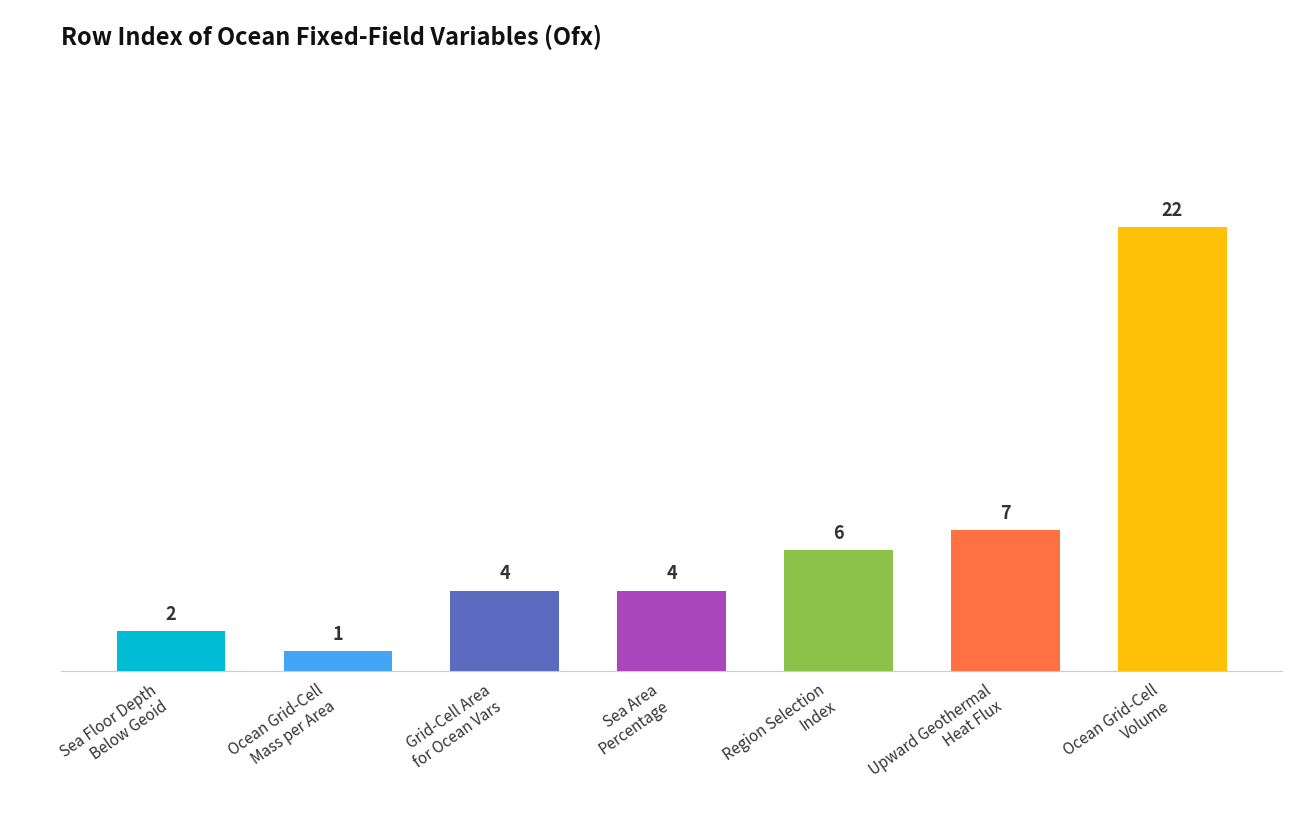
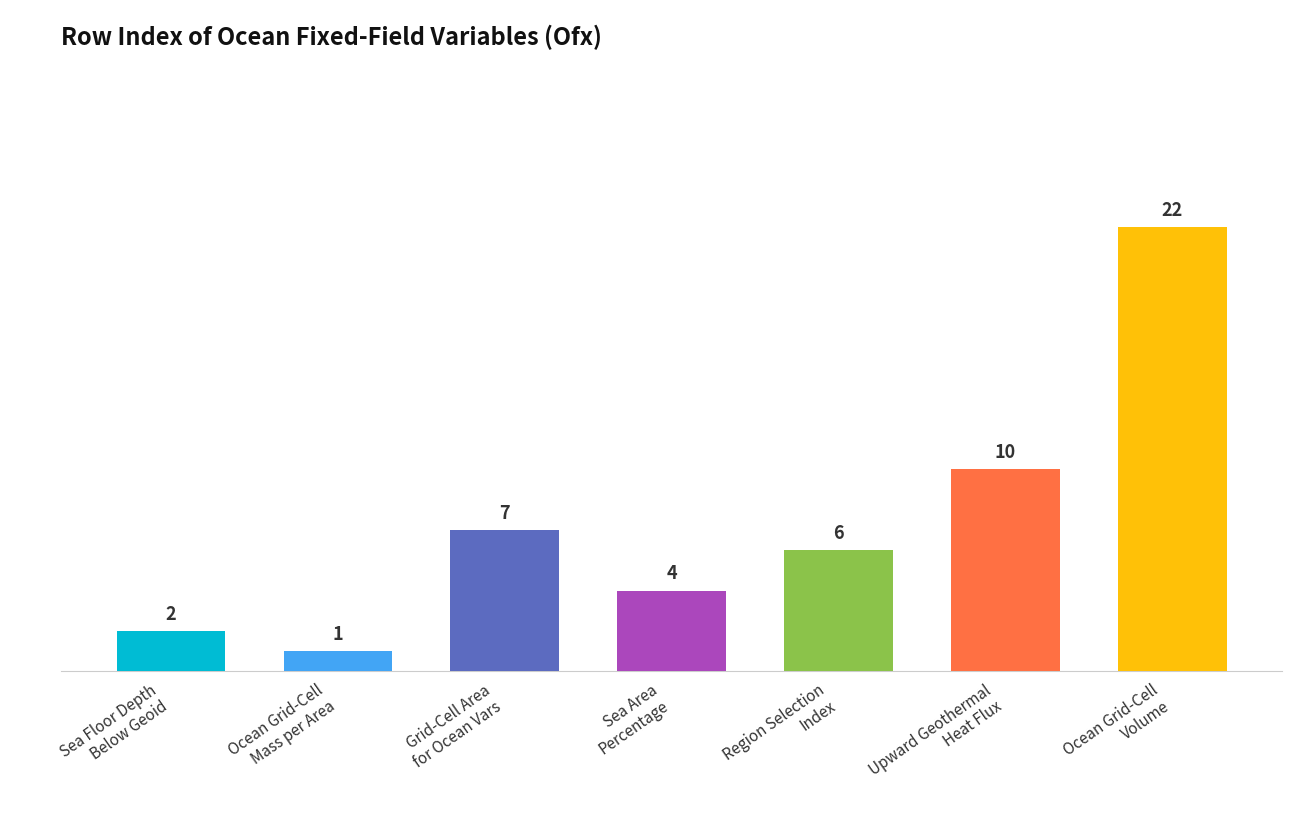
Grid-Cell Area for Ocean Vars: 4 -> 7
Upward Geothermal Heat Flux: 7 -> 10
